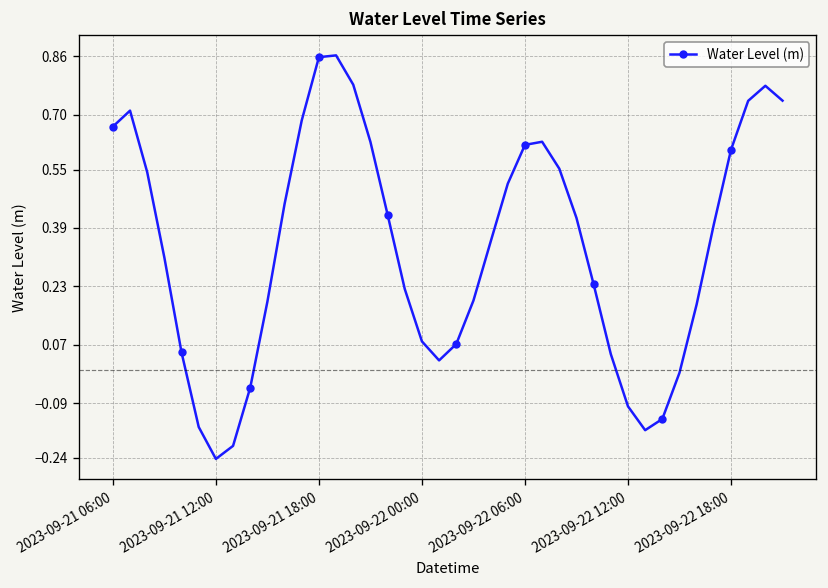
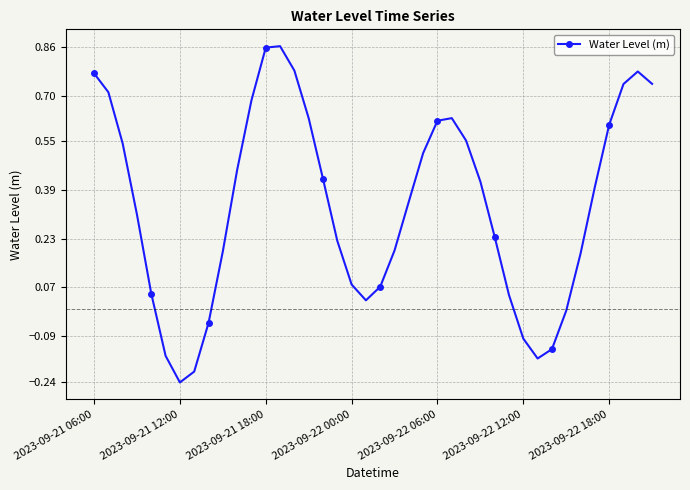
2023-09-21 06:00: 0.67 -> 0.77
